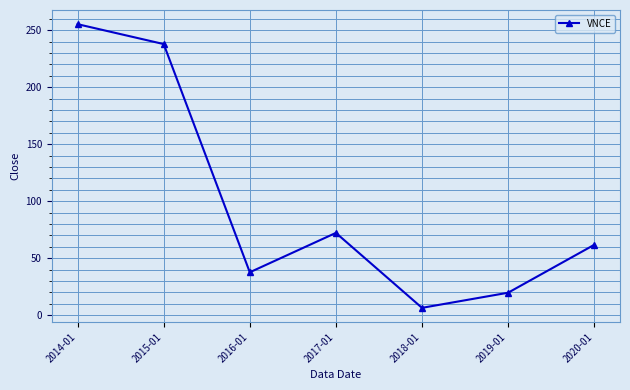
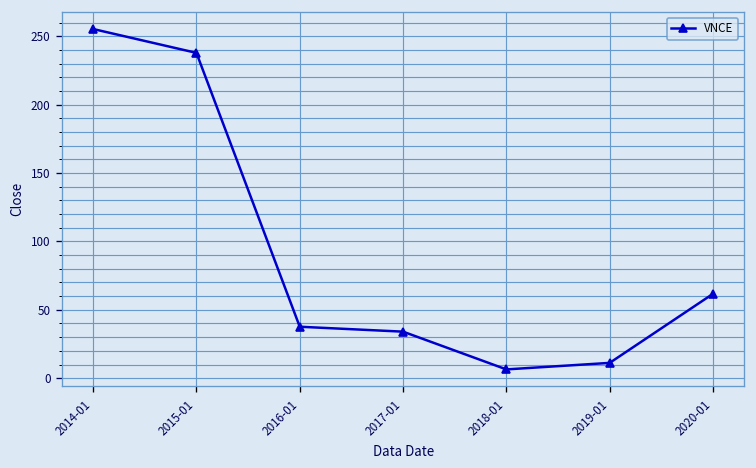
2017-01: 72 -> 34
2019-01: 20 -> 11
